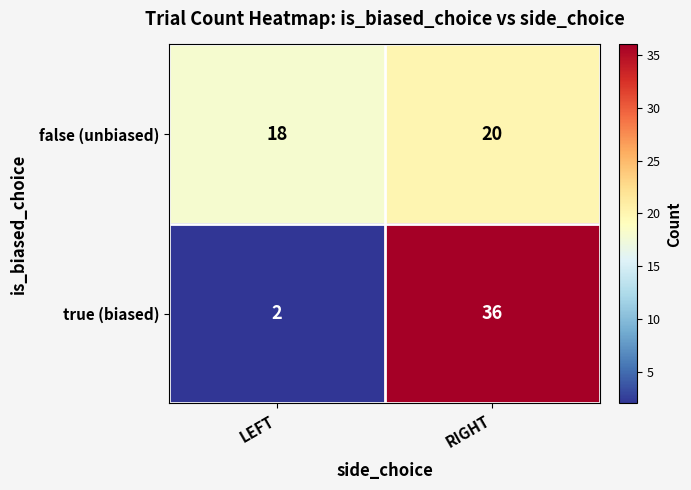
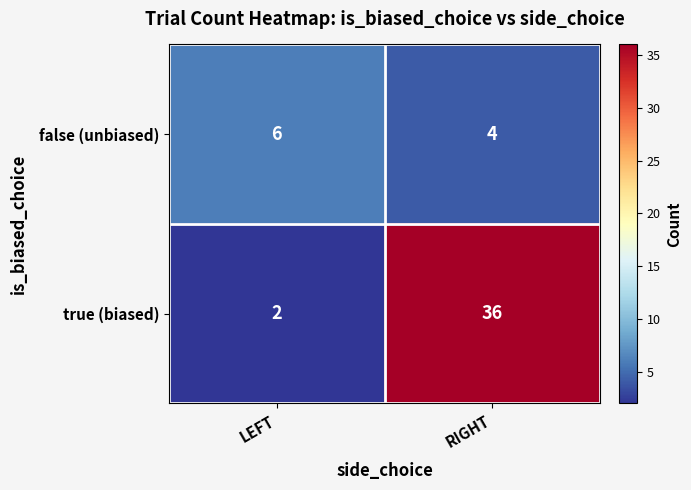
false (unbiased), LEFT: 18 -> 6
false (unbiased), RIGHT: 20 -> 4
